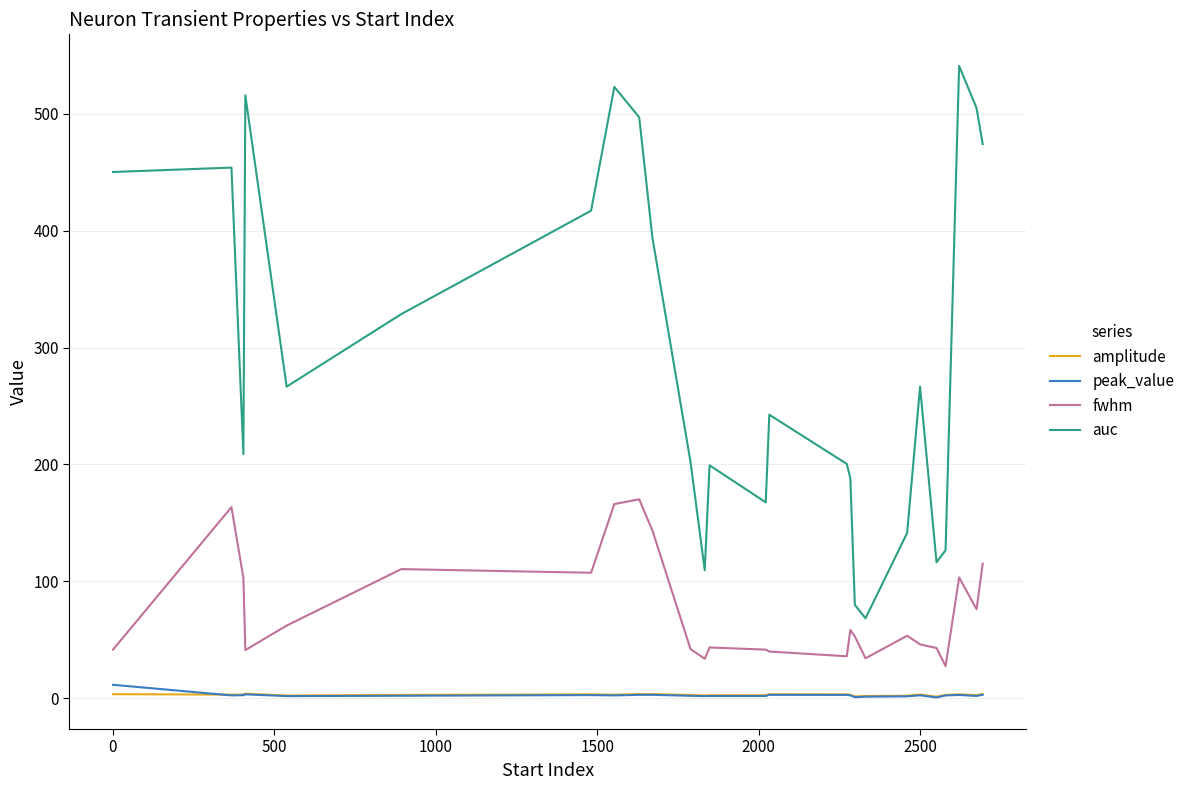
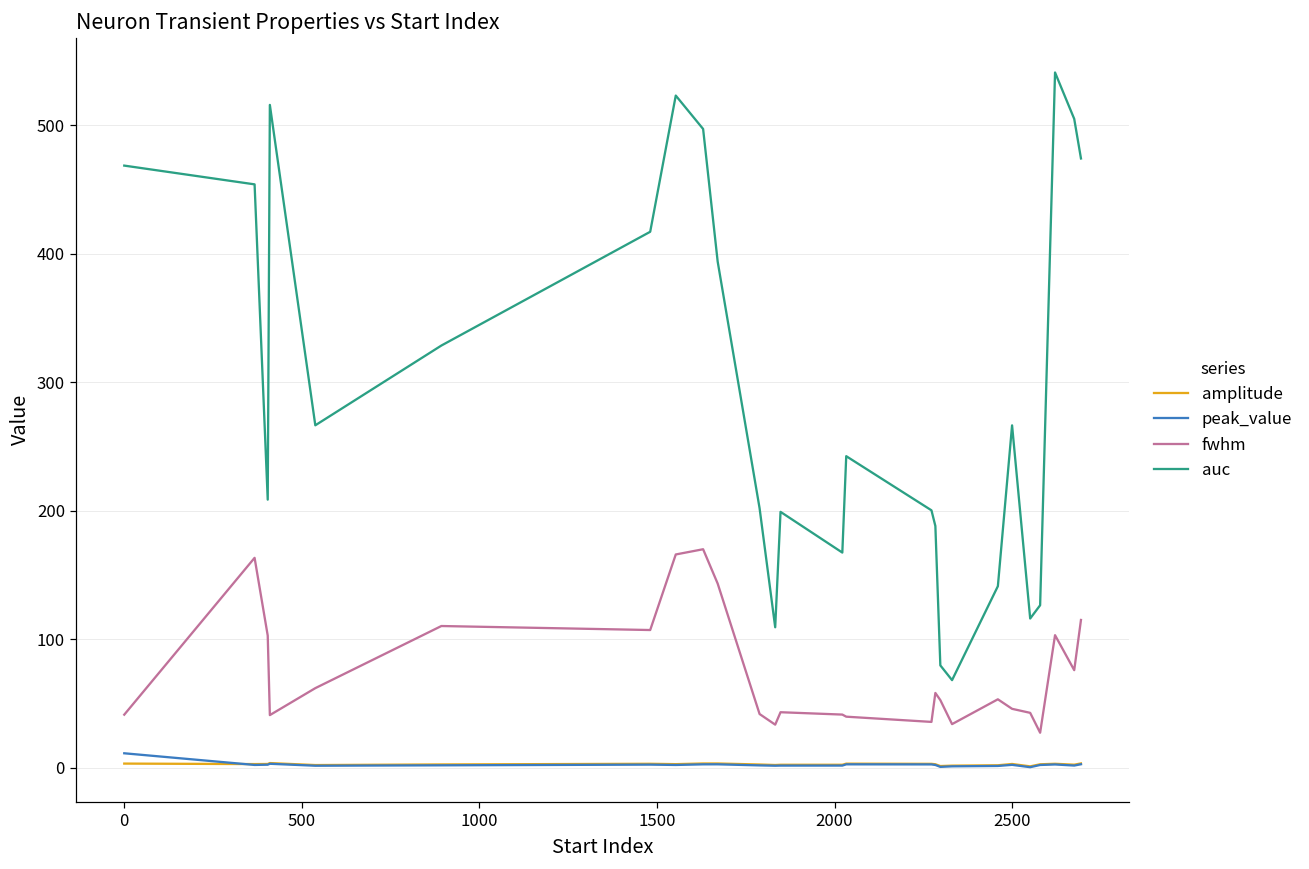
auc, 0: 450 -> 469
